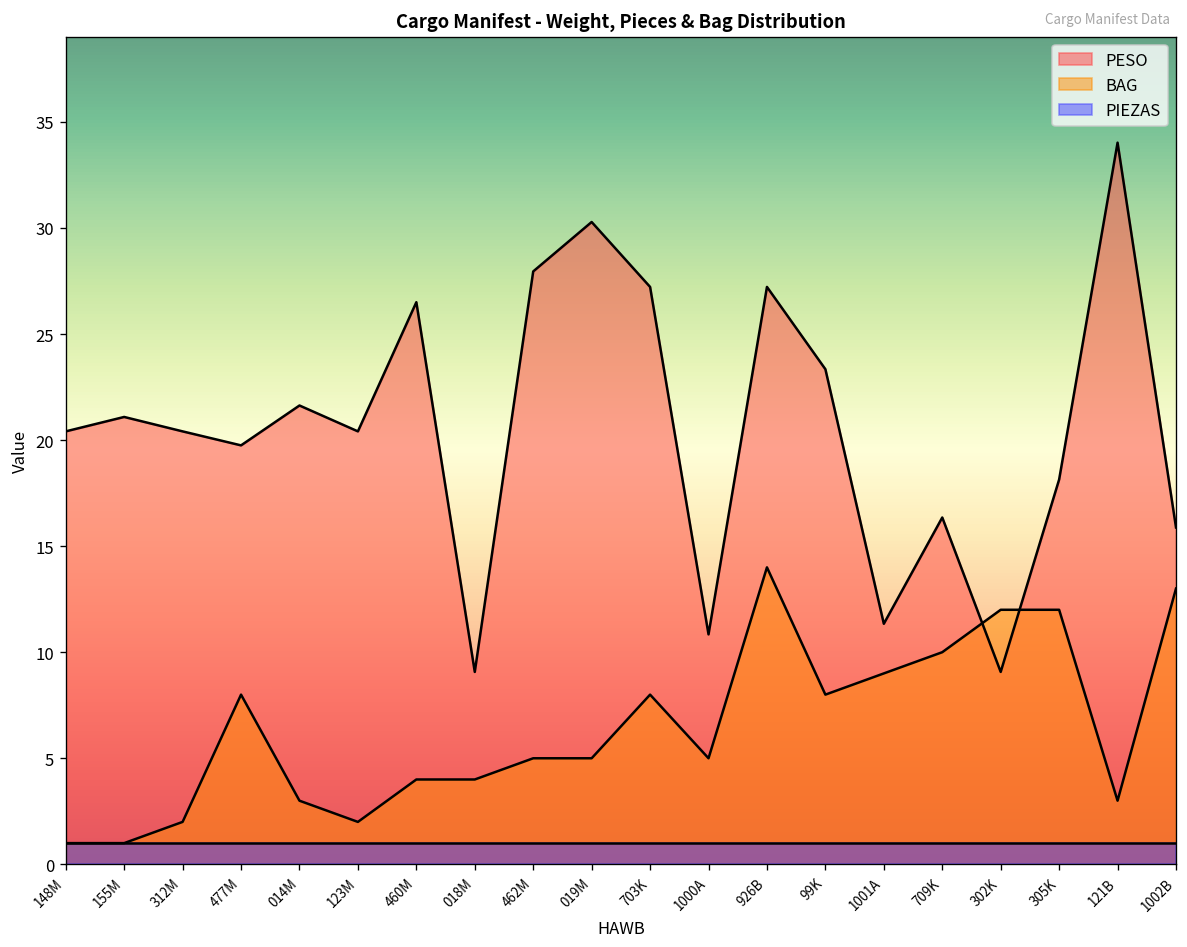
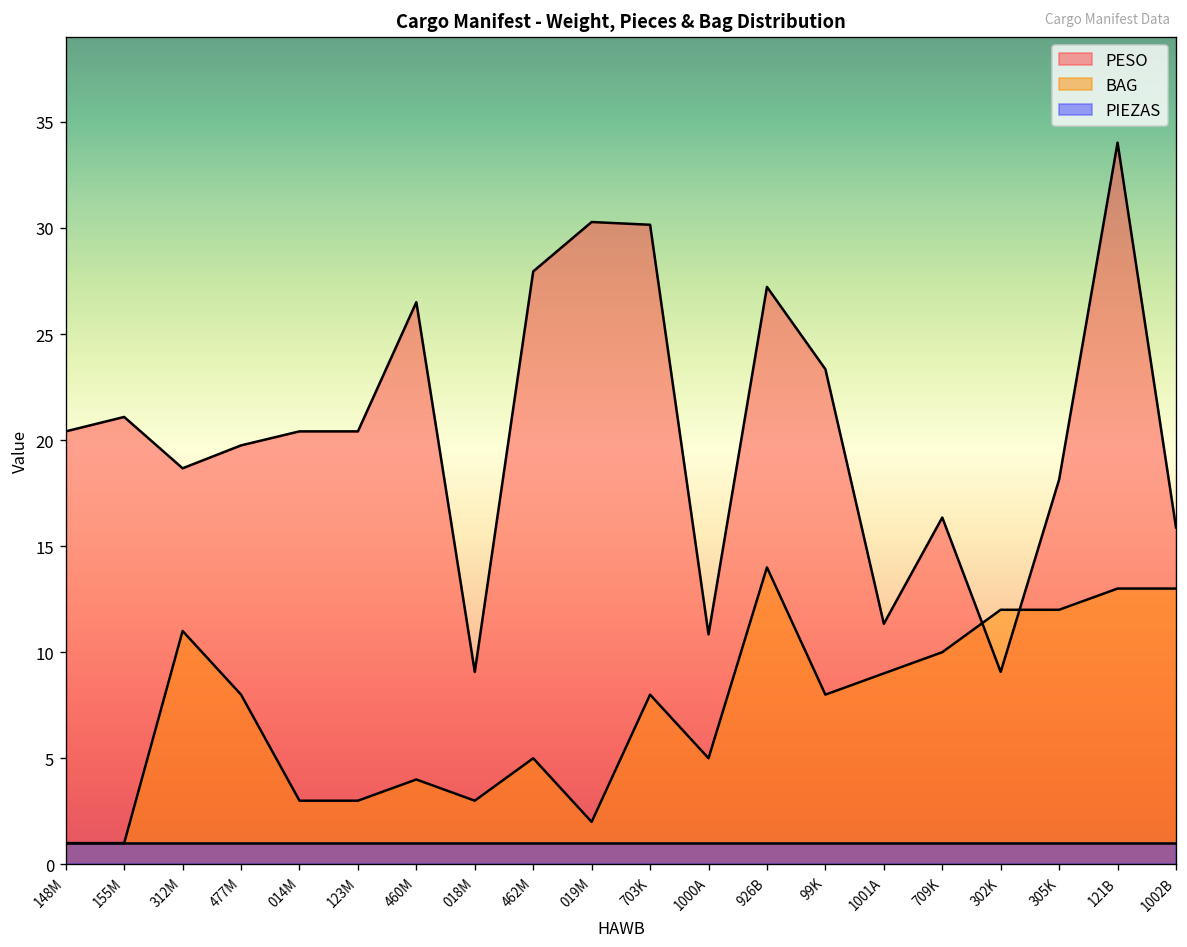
PESO, 312M: 20.4 -> 18.7
BAG, 312M: 2 -> 11
PESO, 014M: 21.6 -> 20.4
BAG, 123M: 2 -> 3
BAG, 018M: 4 -> 3
BAG, 019M: 5 -> 2
PESO, 703K: 27.2 -> 30.2
BAG, 121B: 3 -> 13
